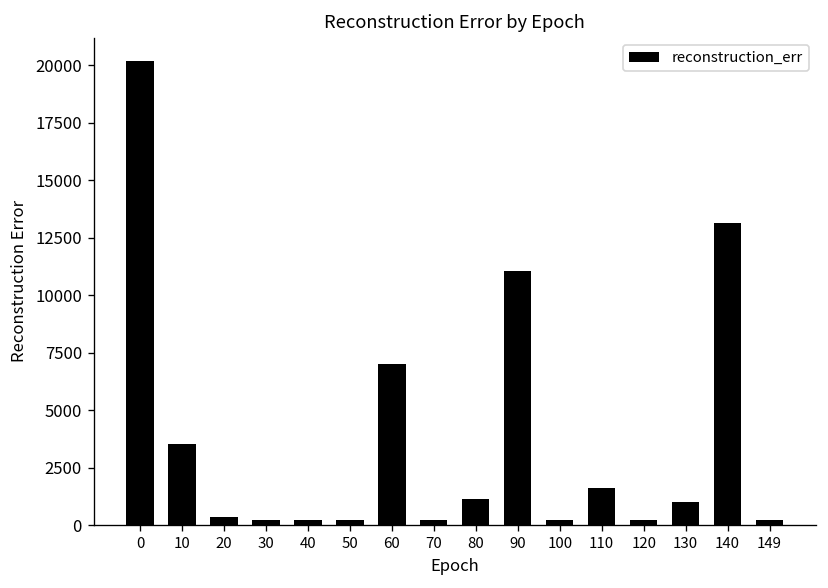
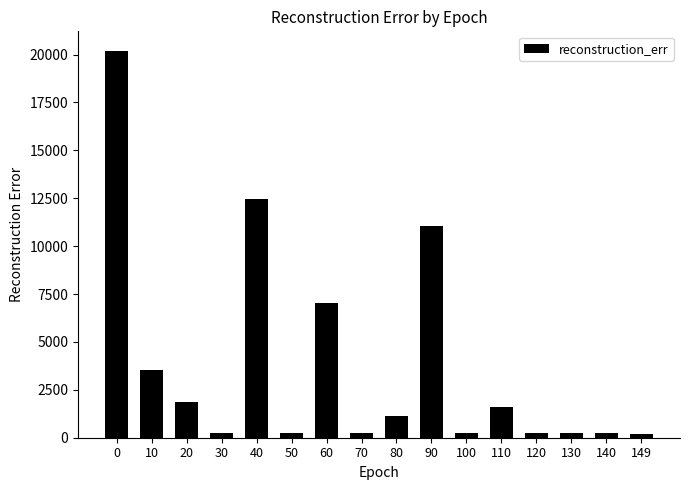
20: 400 -> 1900
40: 200 -> 12400
130: 1000 -> 300
140: 13100 -> 200
